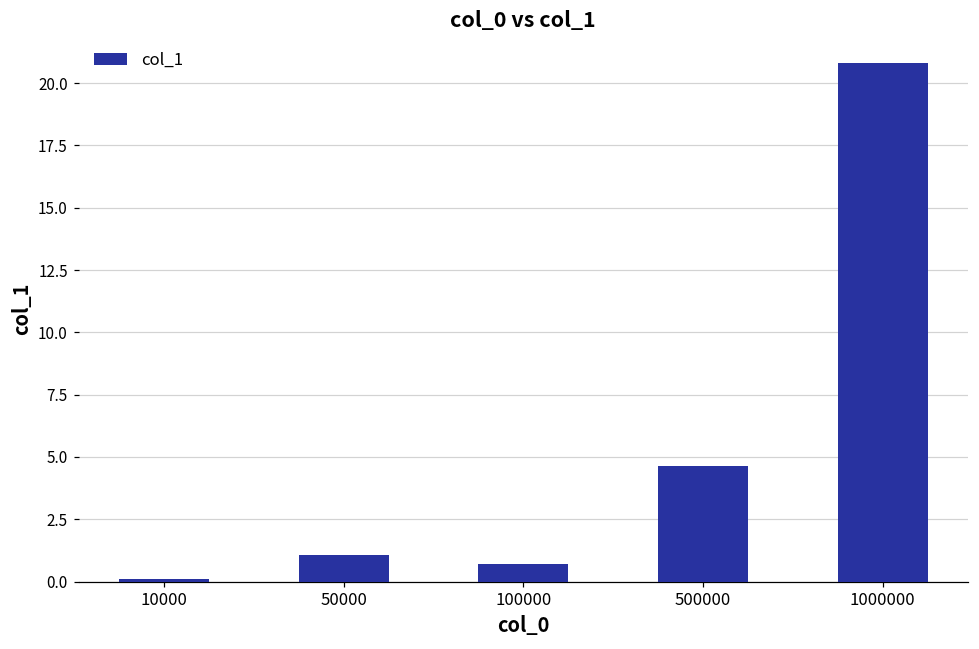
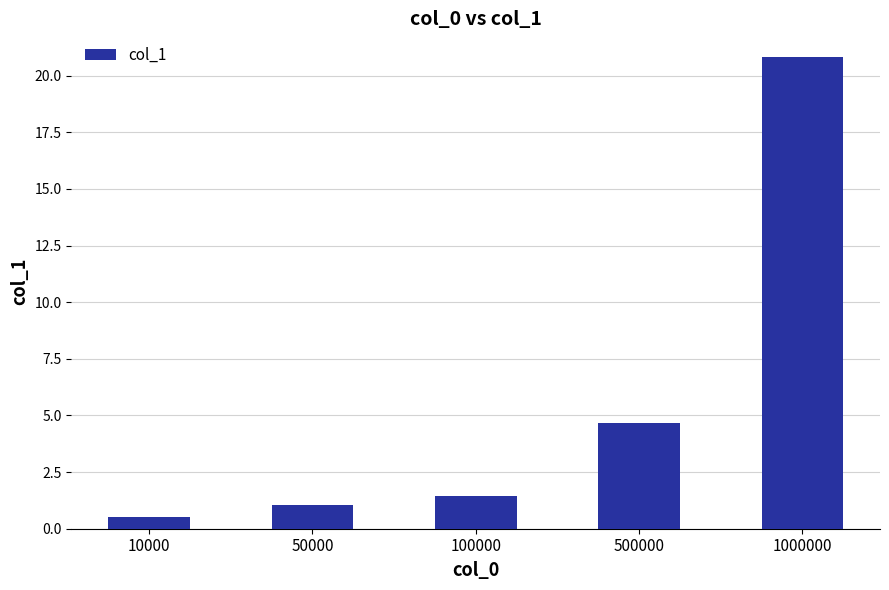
10000: 0.1 -> 0.5
100000: 0.7 -> 1.4
